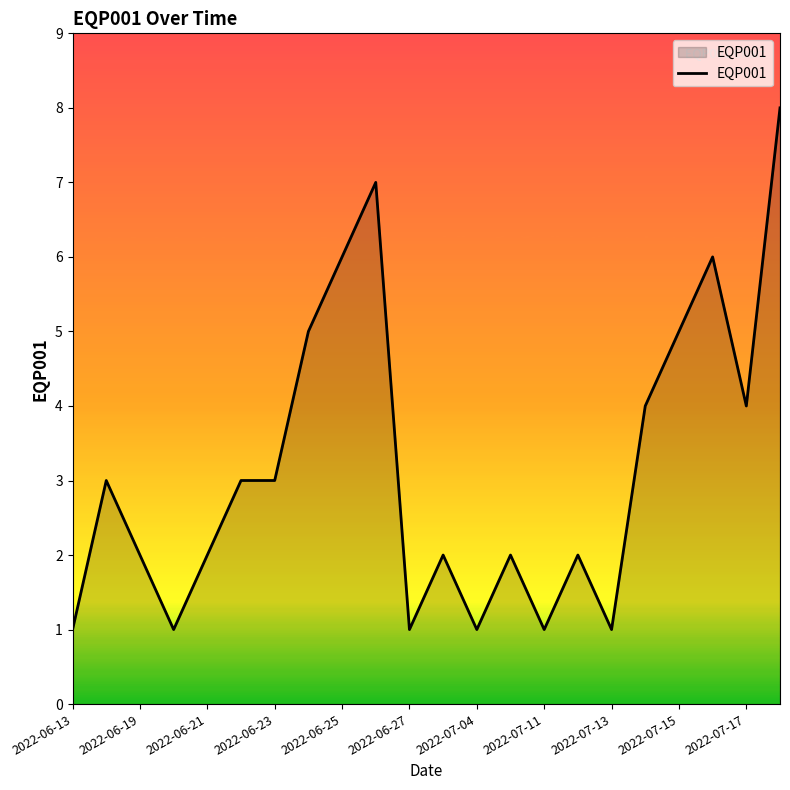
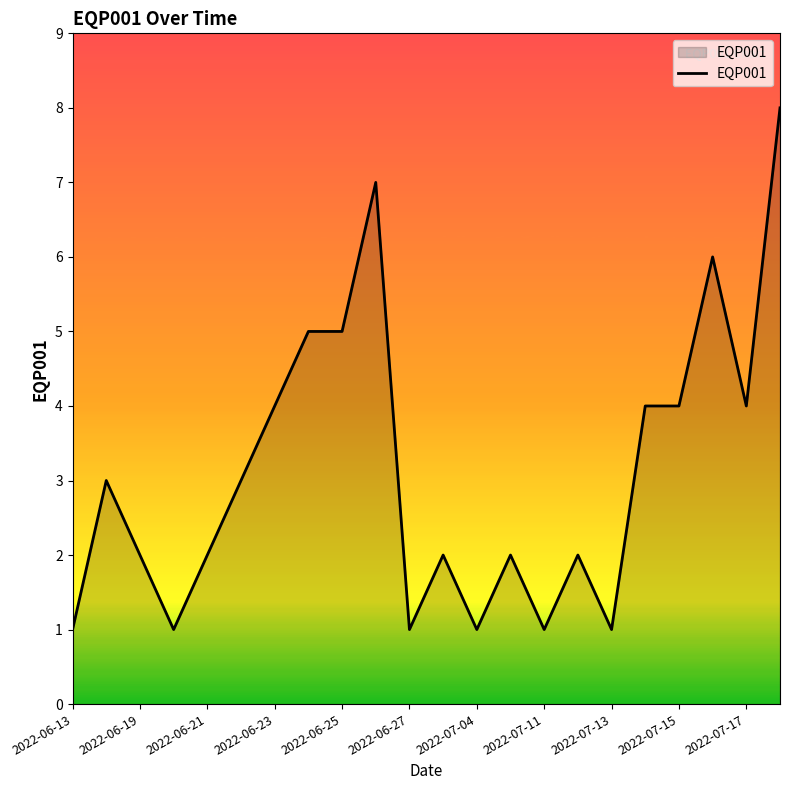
2022-06-23: 3 -> 4
2022-06-25: 6 -> 5
2022-07-15: 5 -> 4
